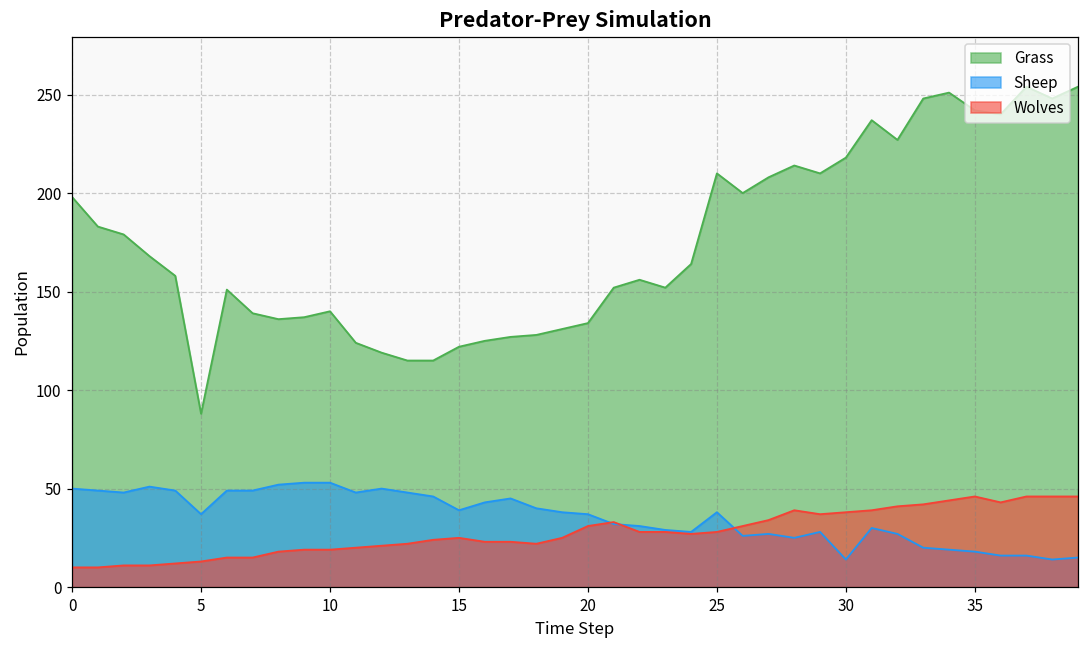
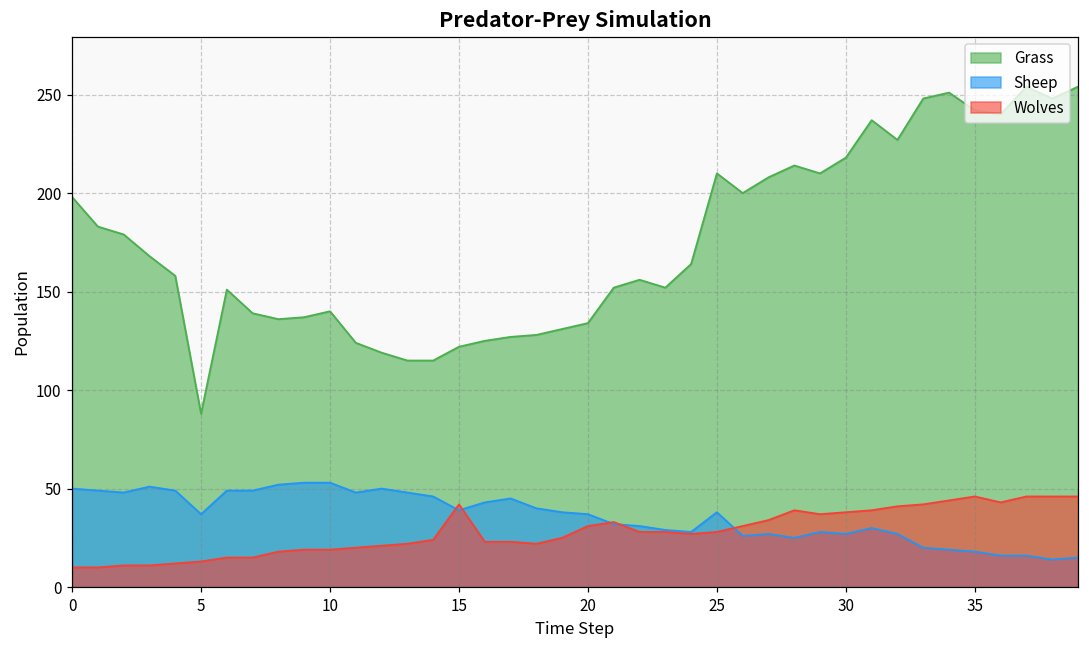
Wolves, 15: 25 -> 42
Sheep, 30: 14 -> 27
